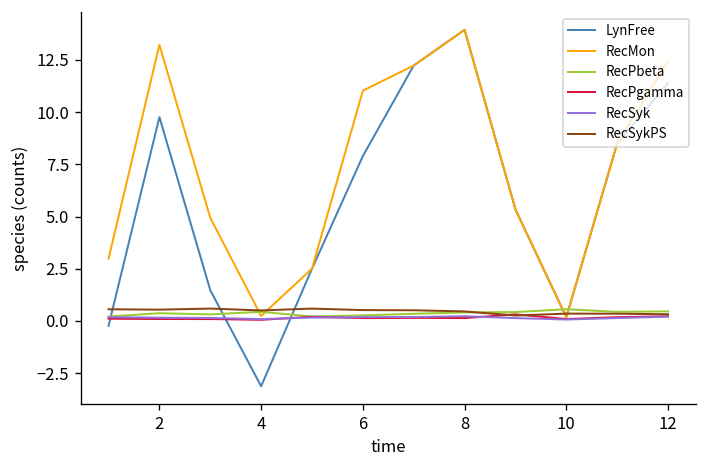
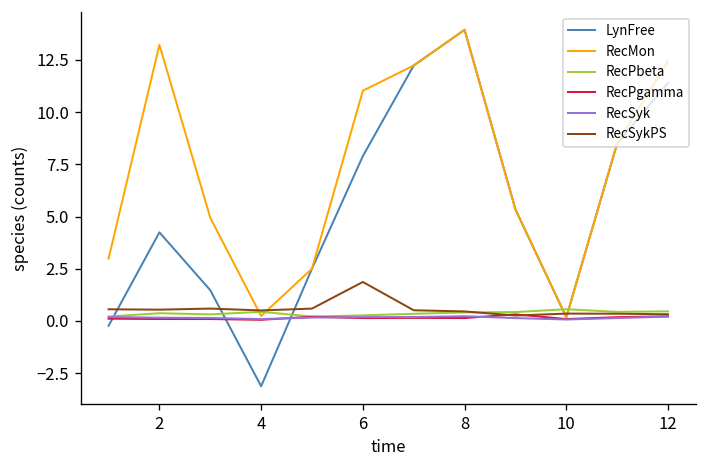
LynFree, 2: 9.8 -> 4.2
RecSykPS, 6: 0.5 -> 1.9
